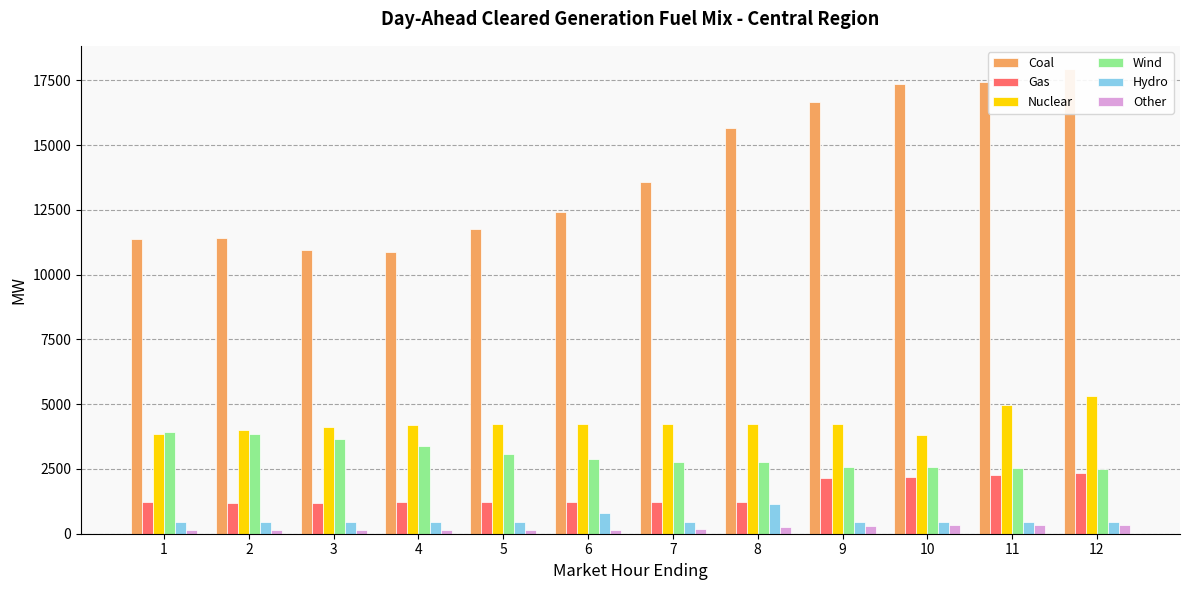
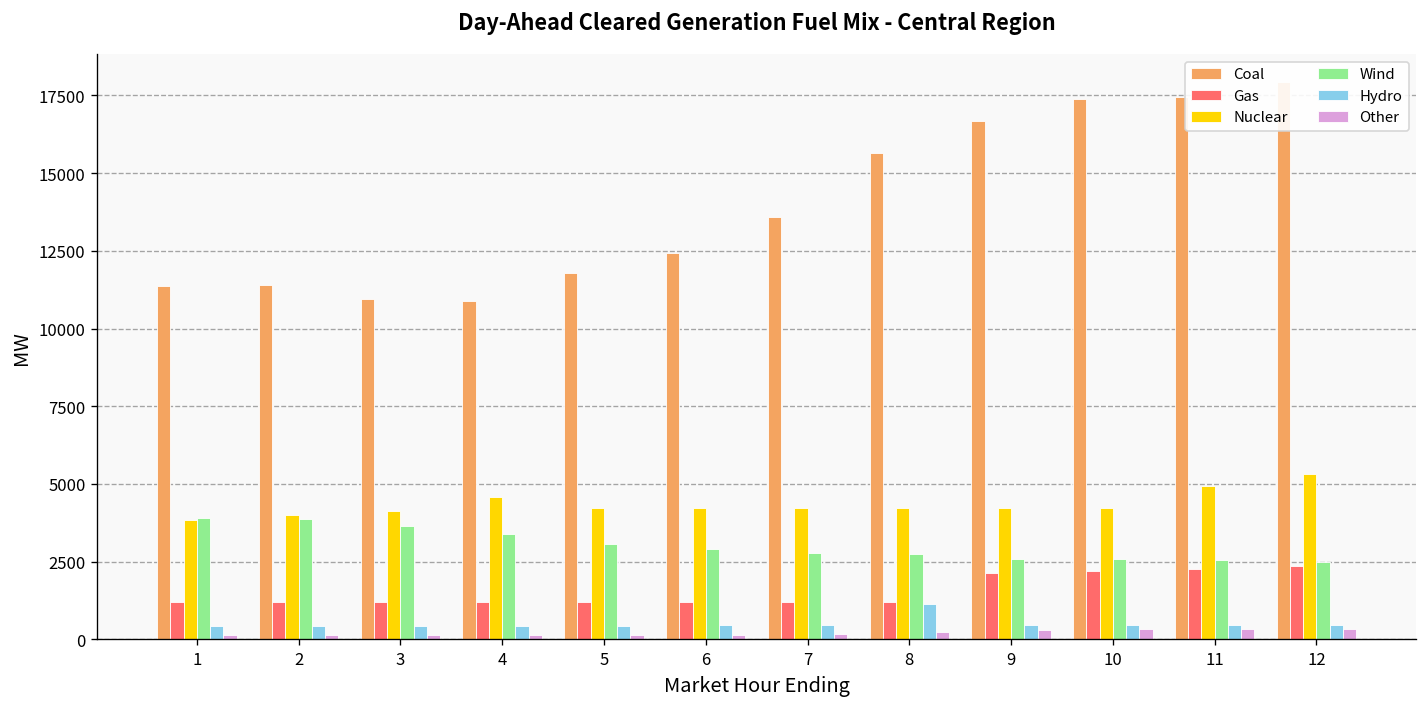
Nuclear, 4: 4200 -> 4600
Hydro, 6: 800 -> 500
Nuclear, 10: 3800 -> 4200
